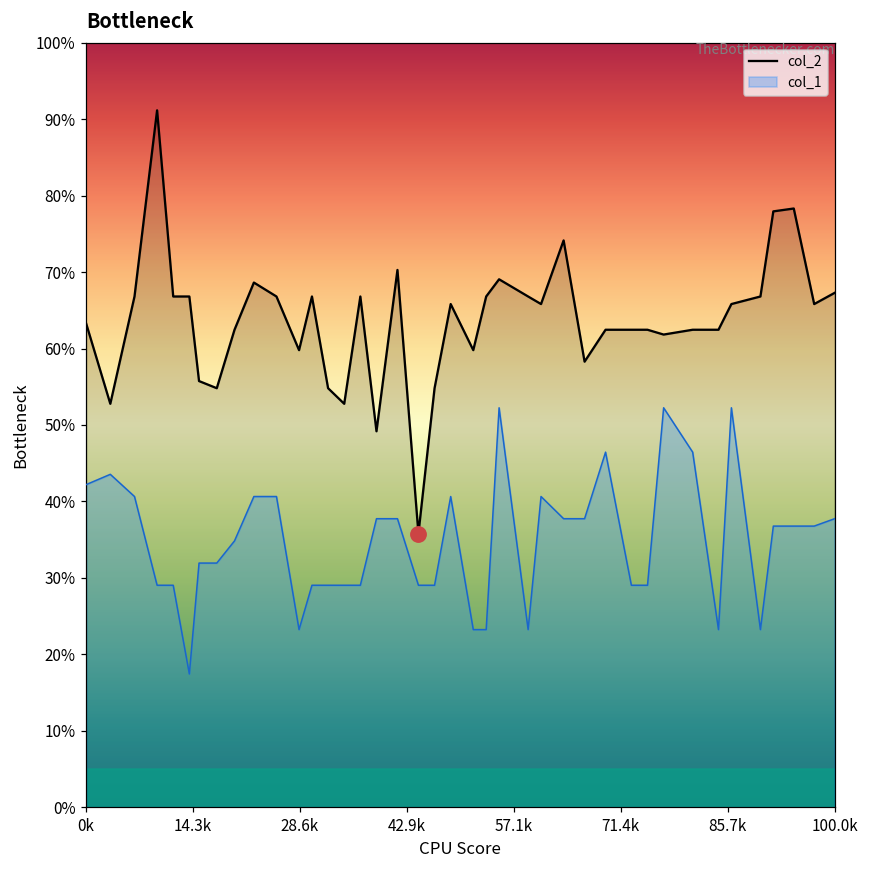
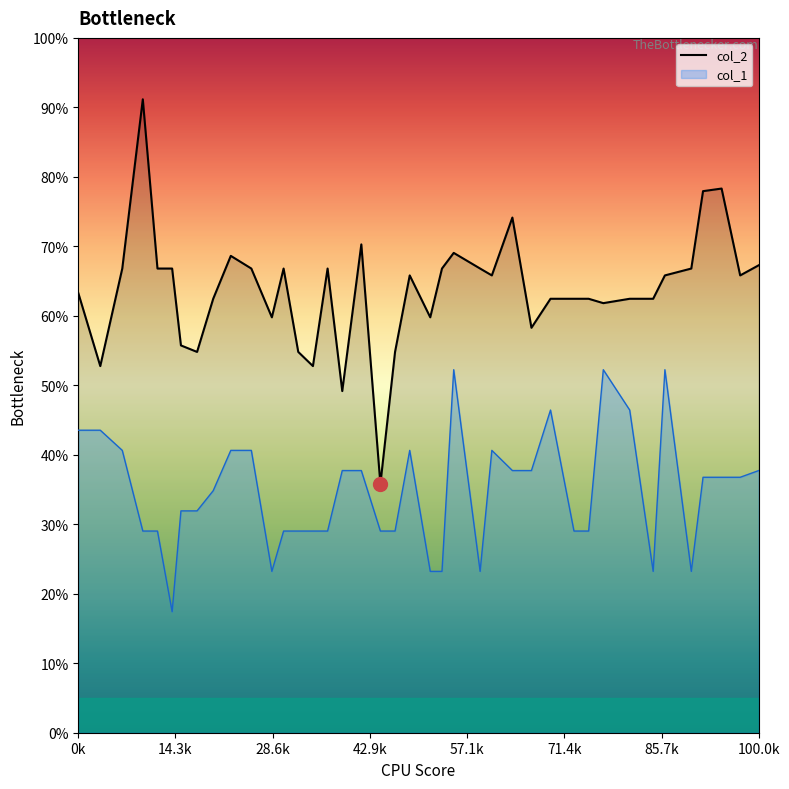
col_1, 0k: 42% -> 44%
